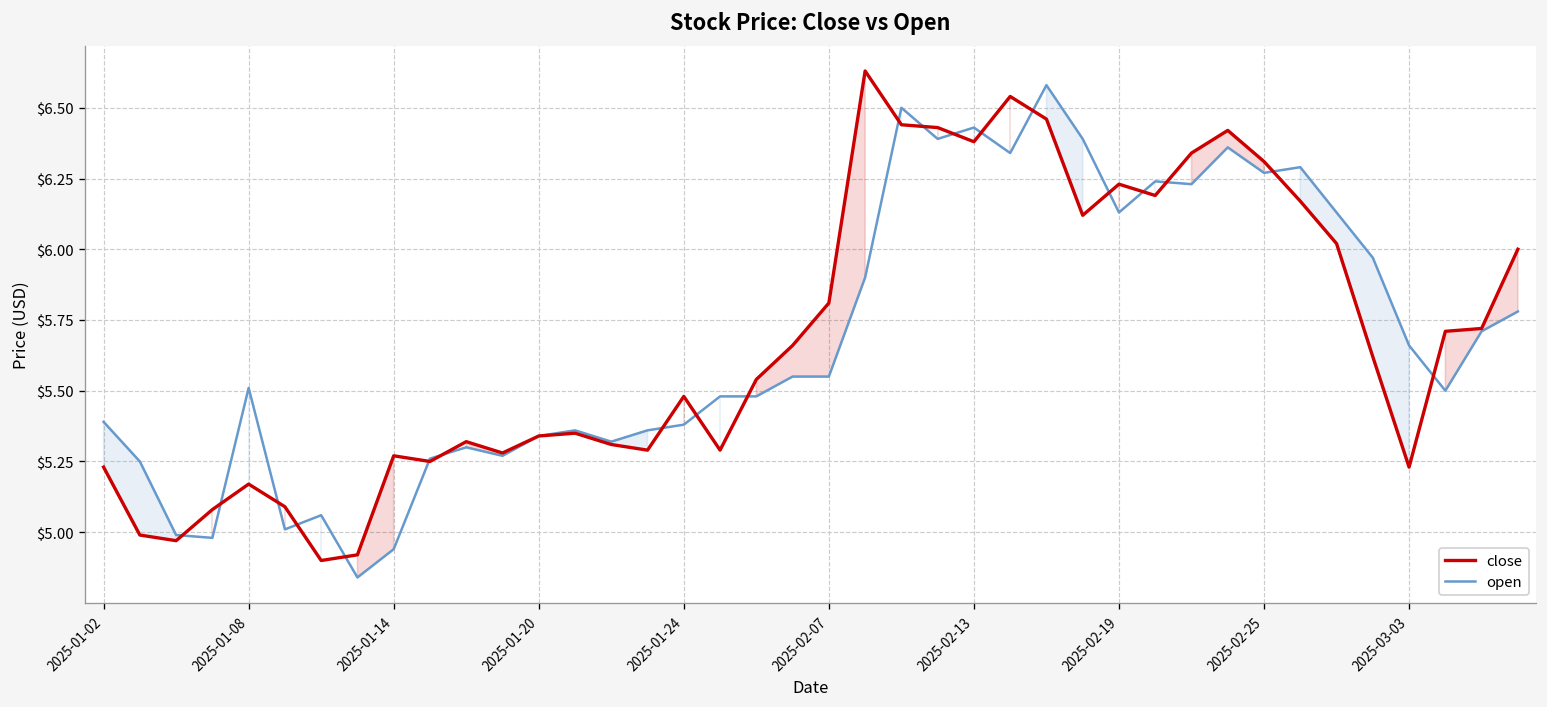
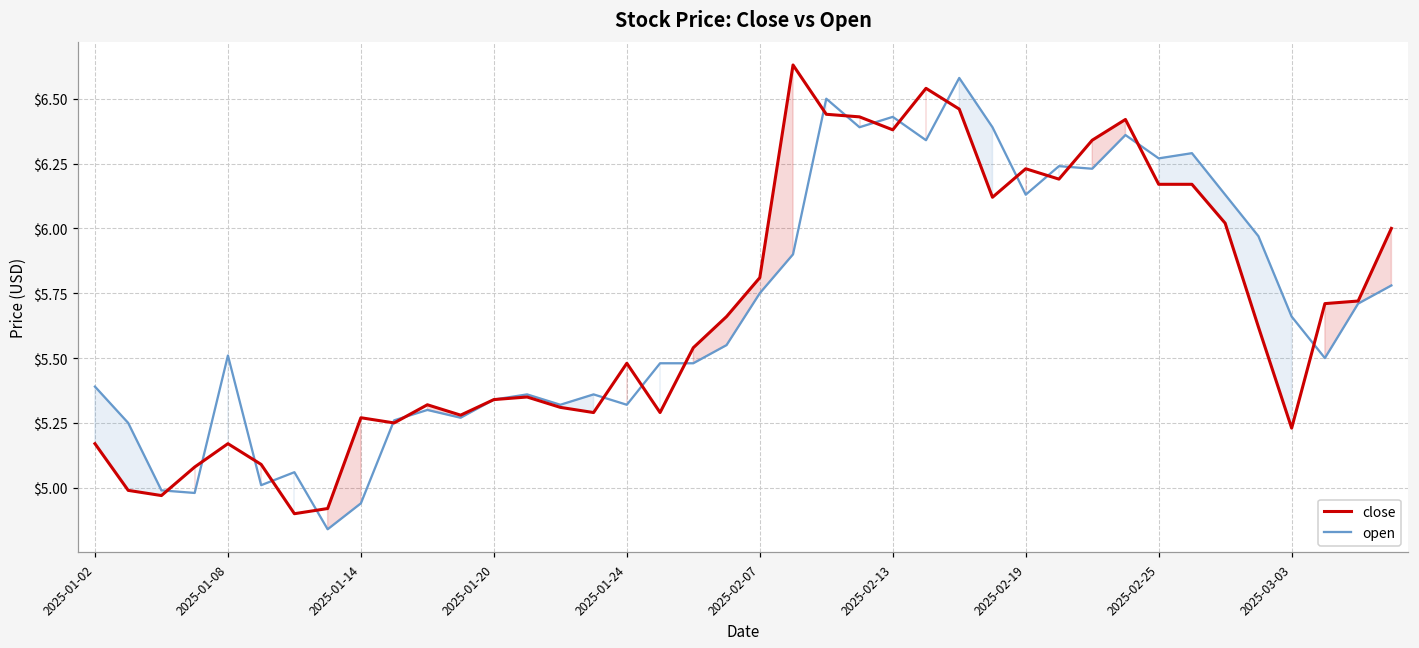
close, 2025-01-02: $5.23 -> $5.17
open, 2025-01-24: $5.38 -> $5.32
open, 2025-02-07: $5.55 -> $5.75
close, 2025-02-25: $6.31 -> $6.17
